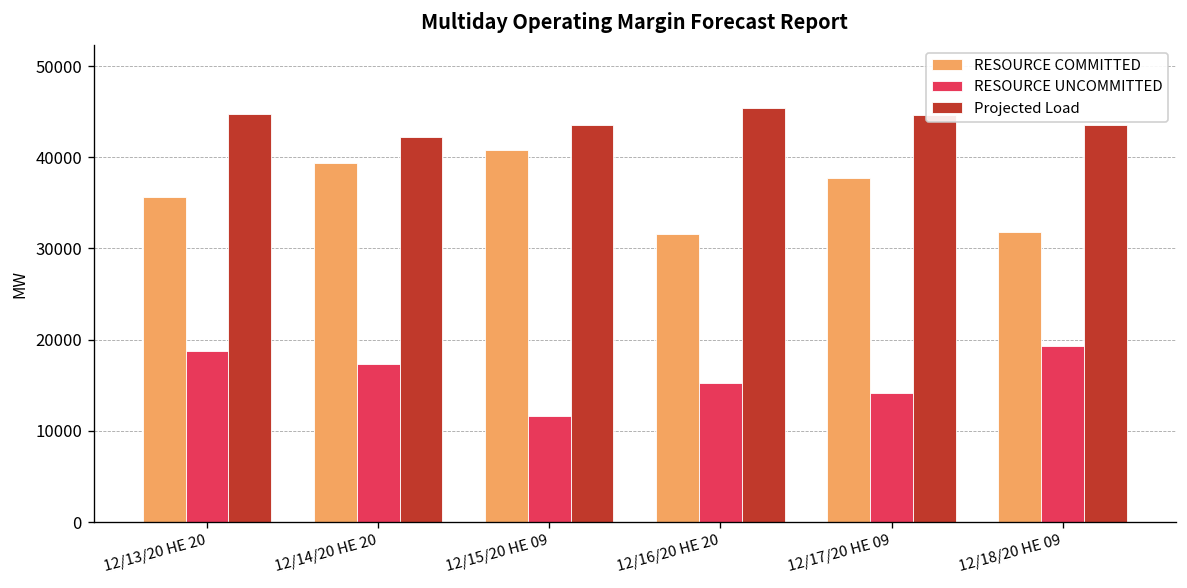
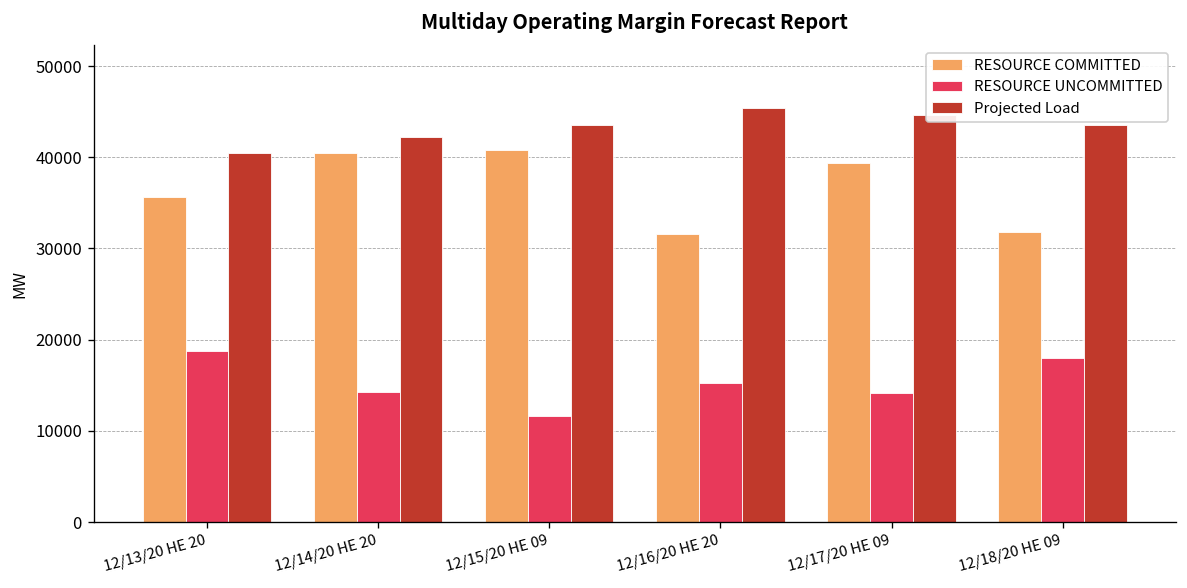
Projected Load, 12/13/20 HE 20: 45000 -> 40000
RESOURCE COMMITTED, 12/14/20 HE 20: 39000 -> 40000
RESOURCE UNCOMMITTED, 12/14/20 HE 20: 17000 -> 14000
RESOURCE COMMITTED, 12/17/20 HE 09: 38000 -> 39000
RESOURCE UNCOMMITTED, 12/18/20 HE 09: 19000 -> 18000
